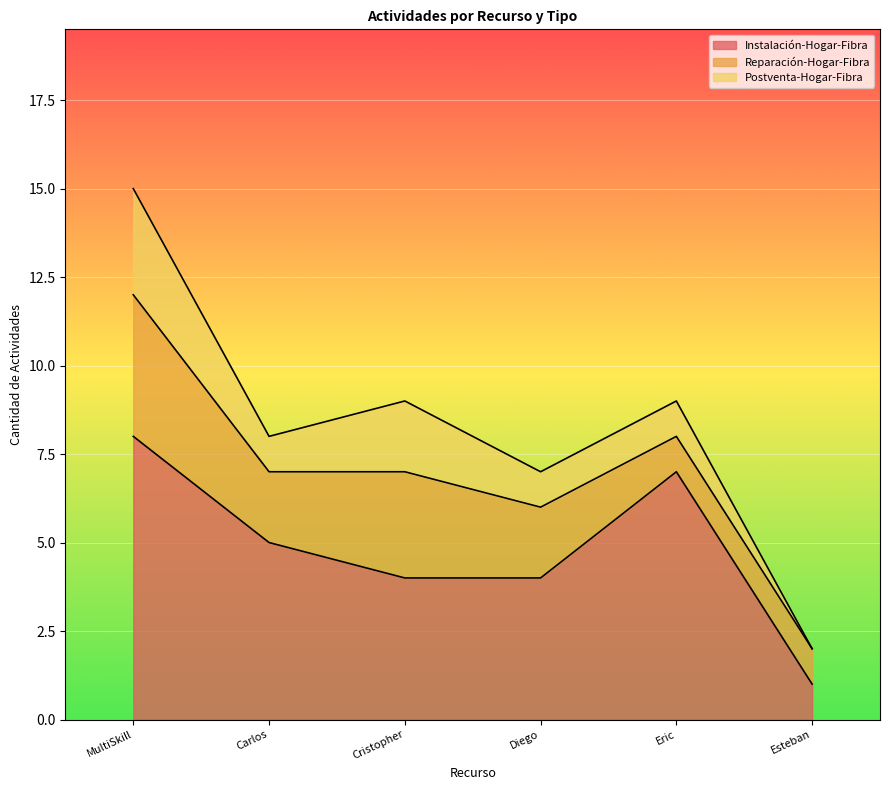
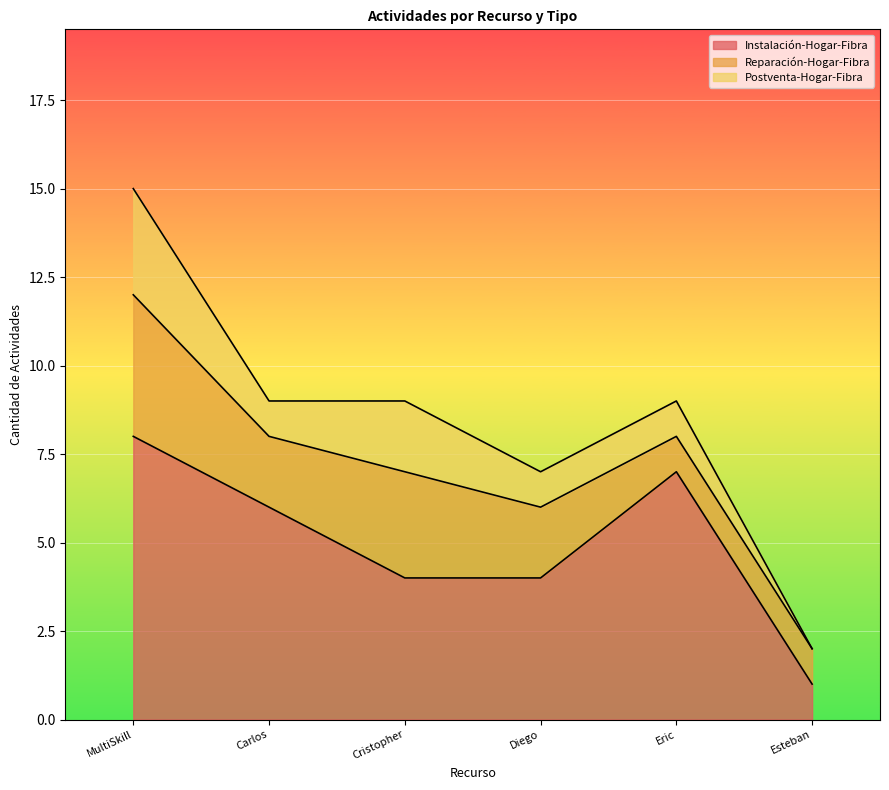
Instalación-Hogar-Fibra, Carlos: 5 -> 6
